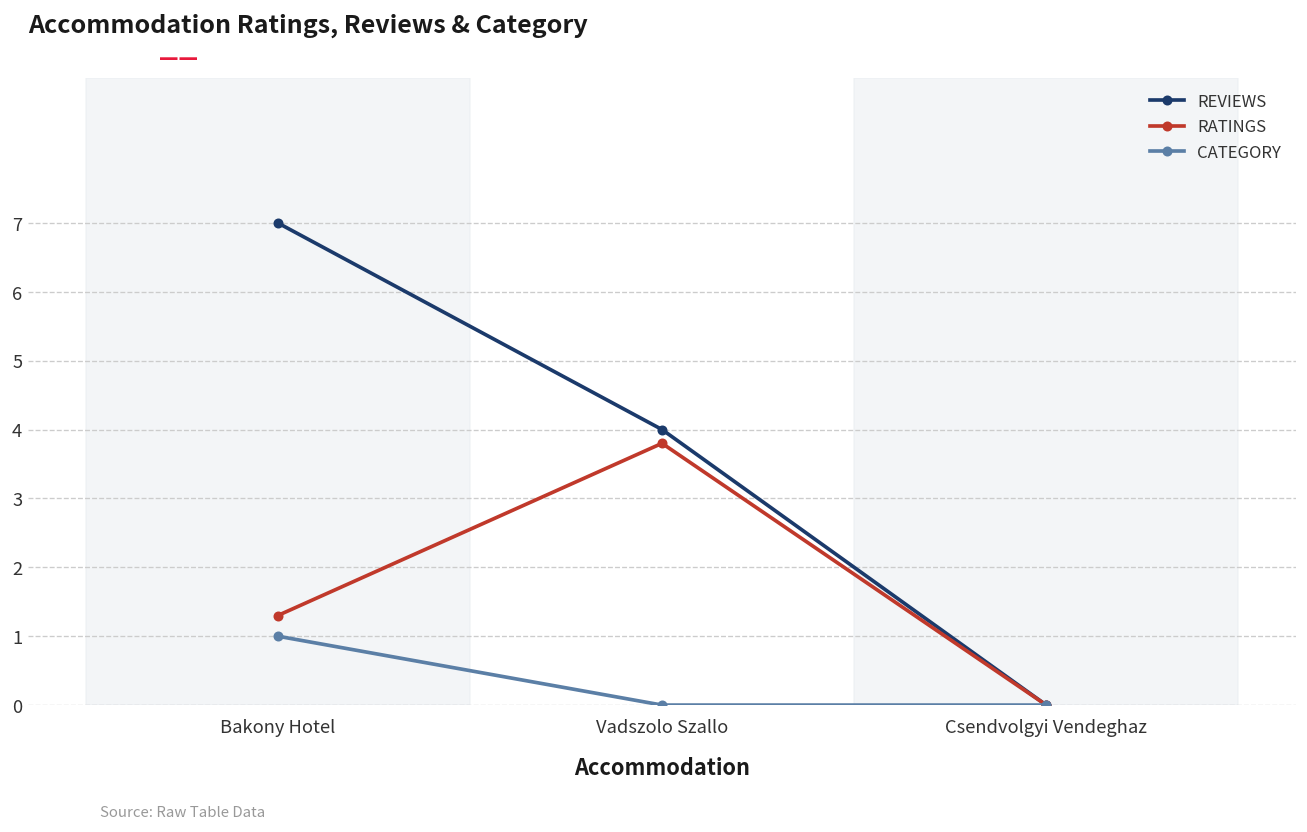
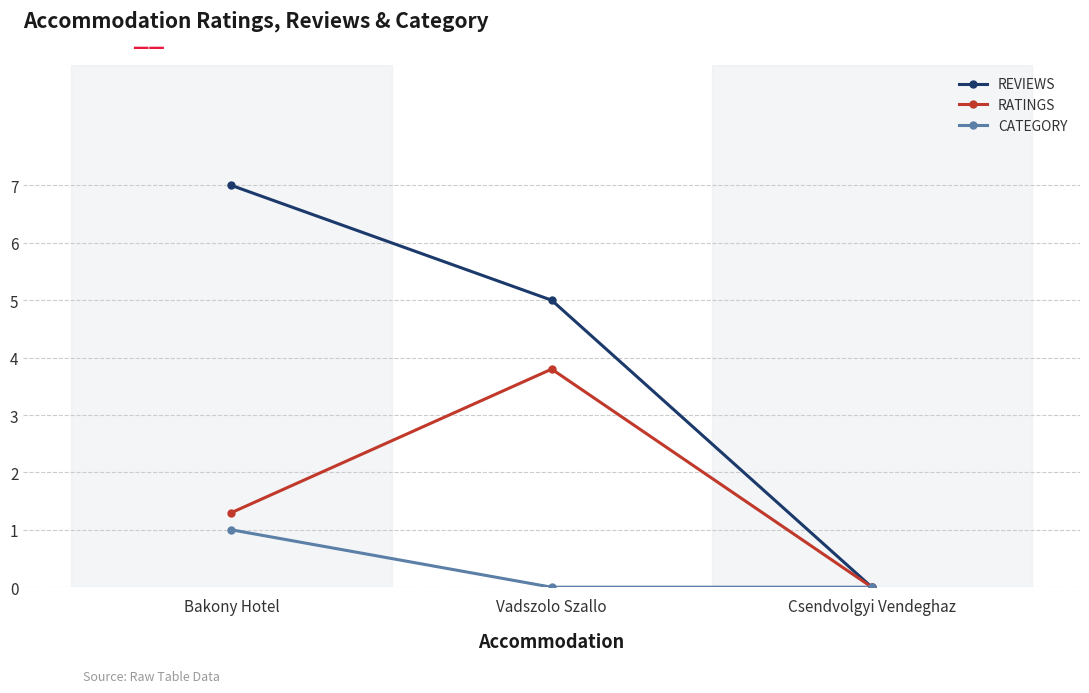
REVIEWS, Vadszolo Szallo: 4 -> 5
